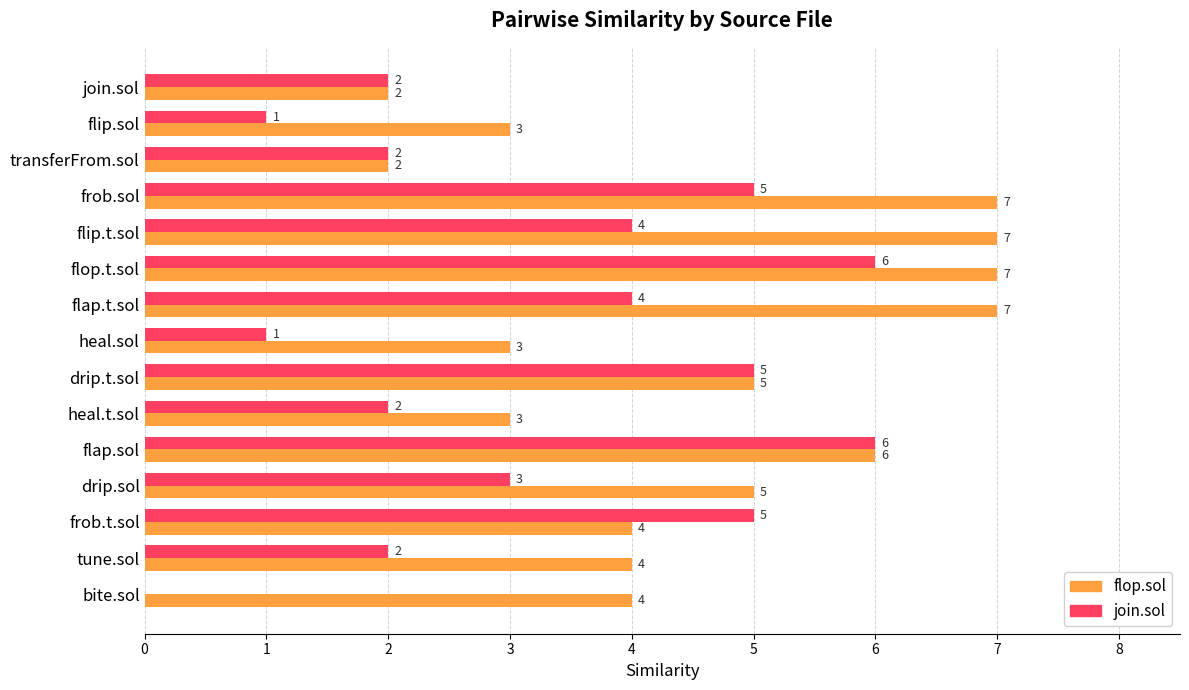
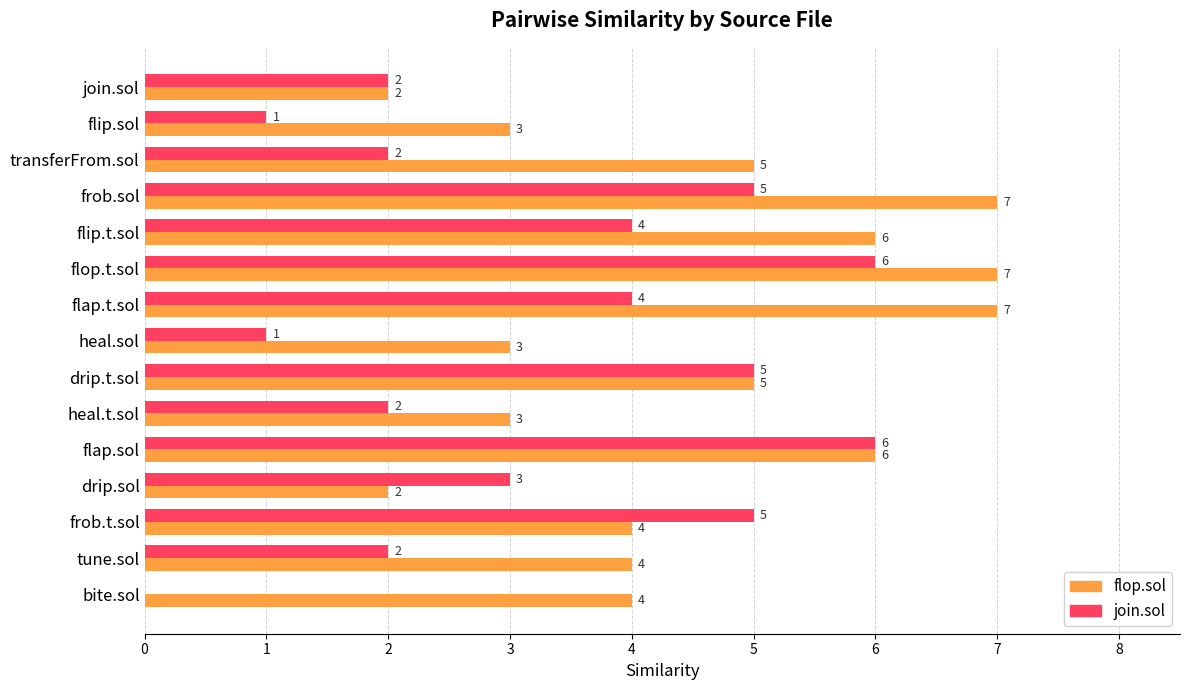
flop.sol, transferFrom.sol: 2 -> 5
flop.sol, flip.t.sol: 7 -> 6
flop.sol, drip.sol: 5 -> 2
